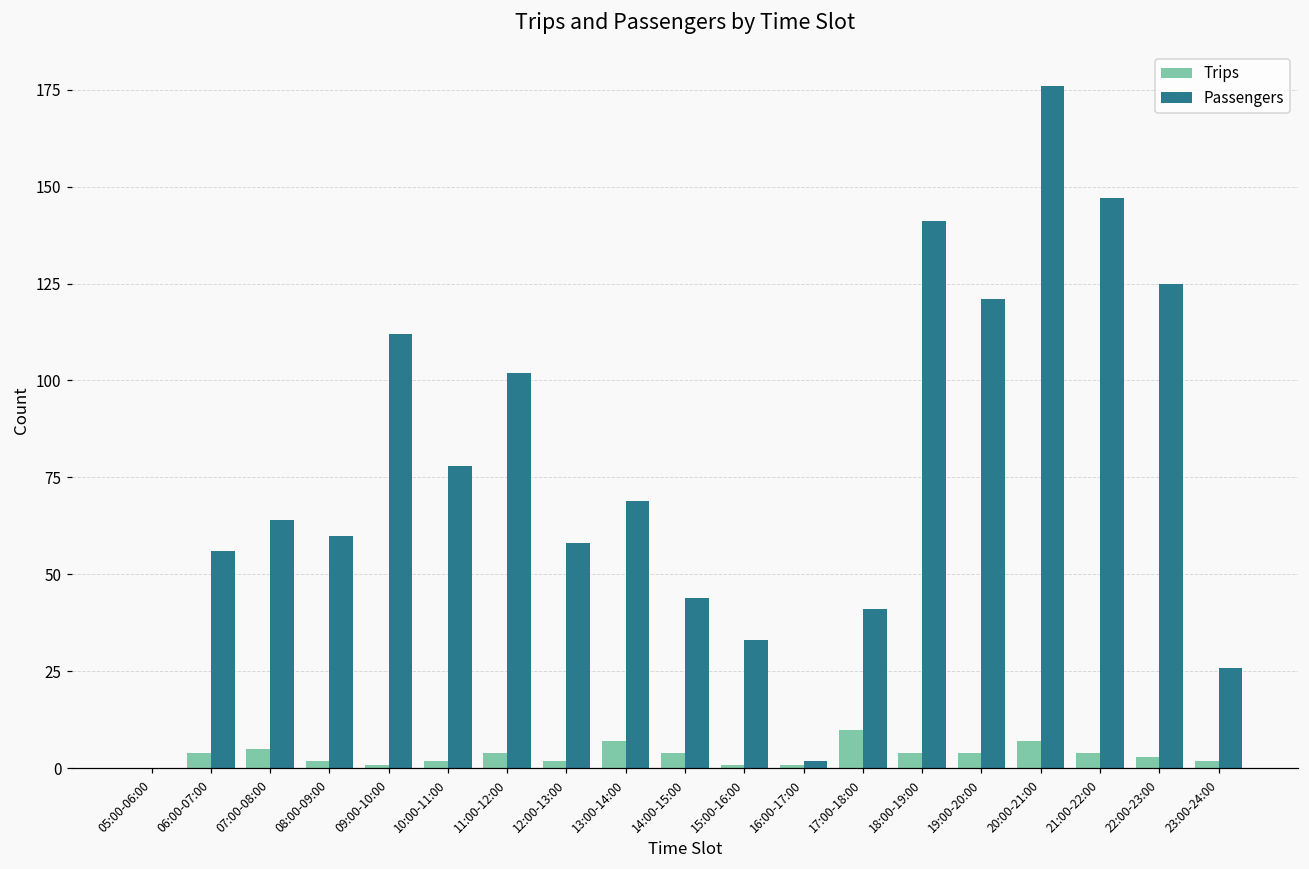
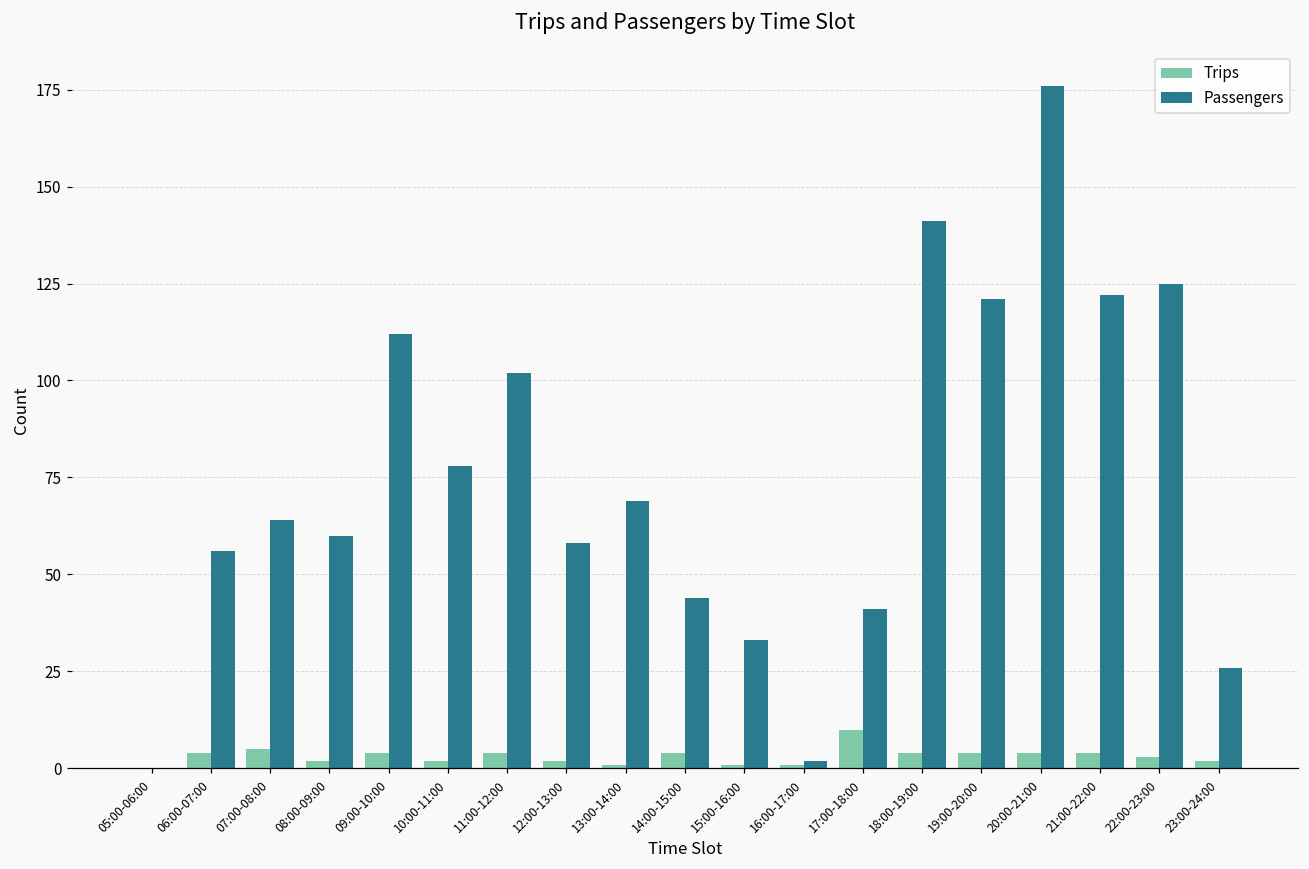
Trips, 09:00-10:00: 1 -> 4
Trips, 13:00-14:00: 7 -> 1
Trips, 20:00-21:00: 7 -> 4
Passengers, 21:00-22:00: 147 -> 122
